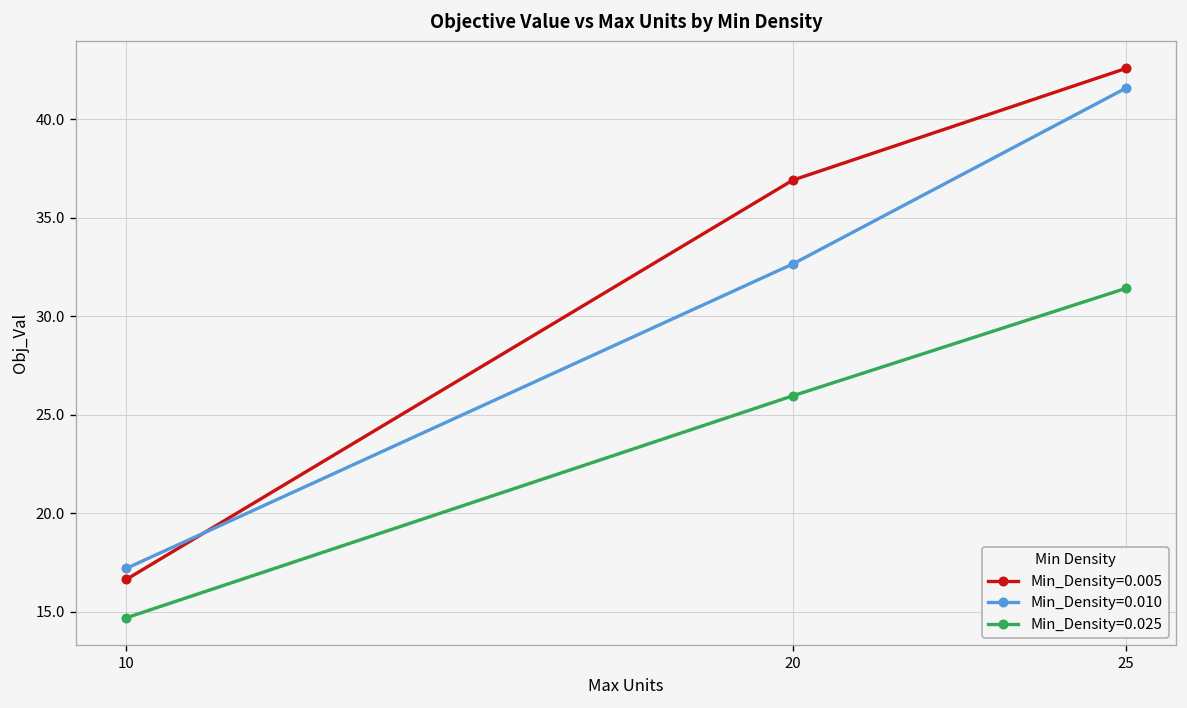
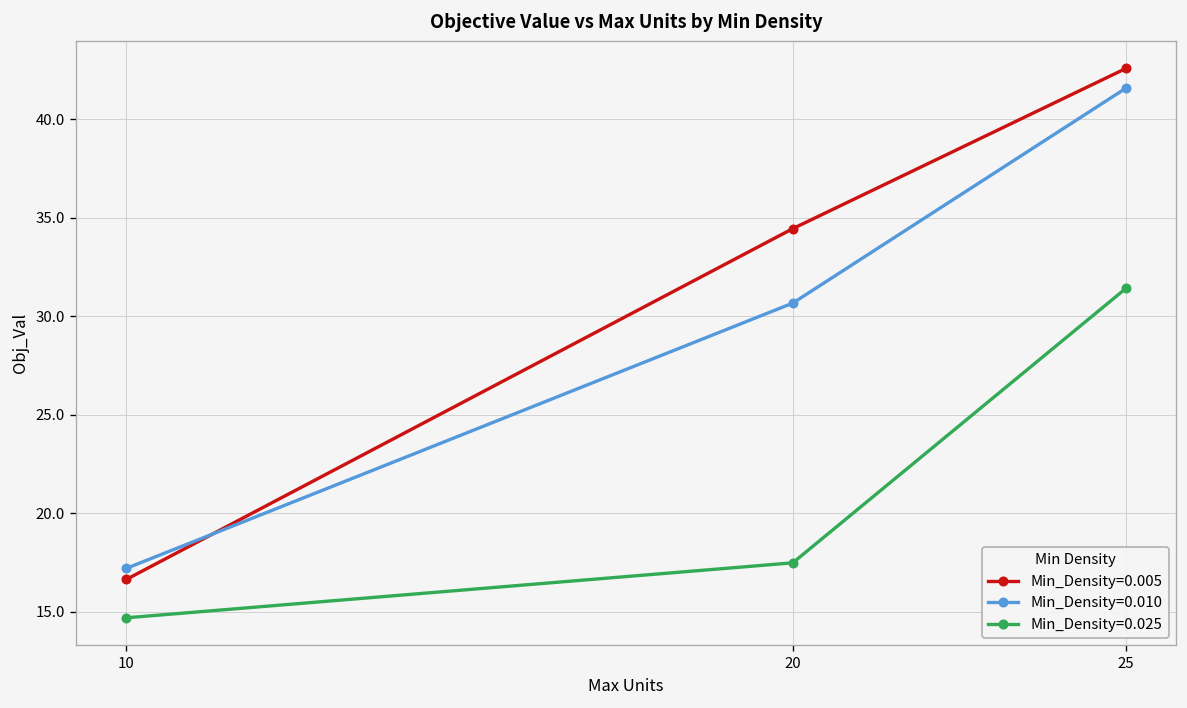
Min_Density=0.005, 20: 36.9 -> 34.5
Min_Density=0.010, 20: 32.7 -> 30.7
Min_Density=0.025, 20: 26.0 -> 17.5
